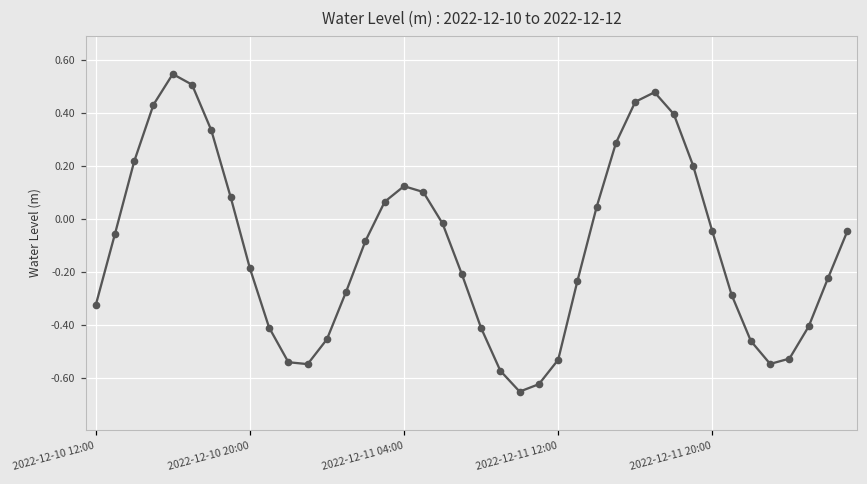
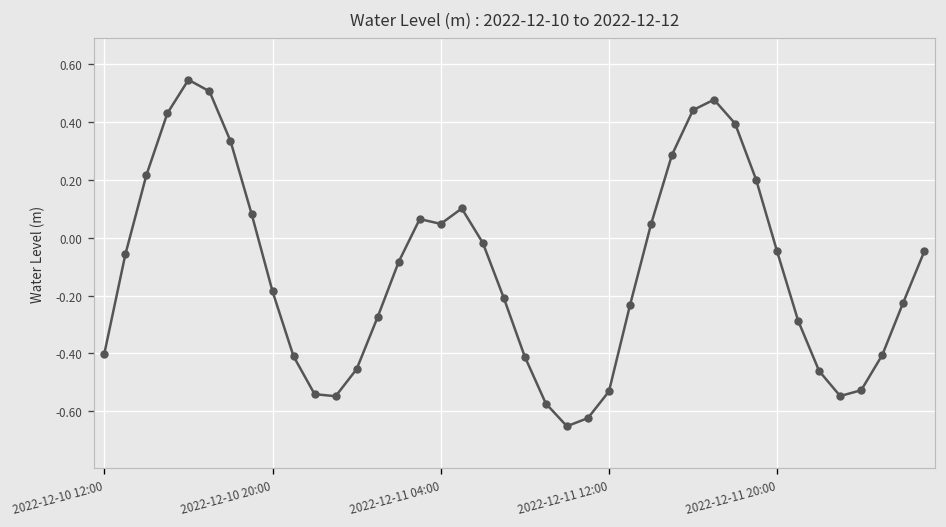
2022-12-10 12:00: -0.33 -> -0.40
2022-12-11 04:00: 0.12 -> 0.05
